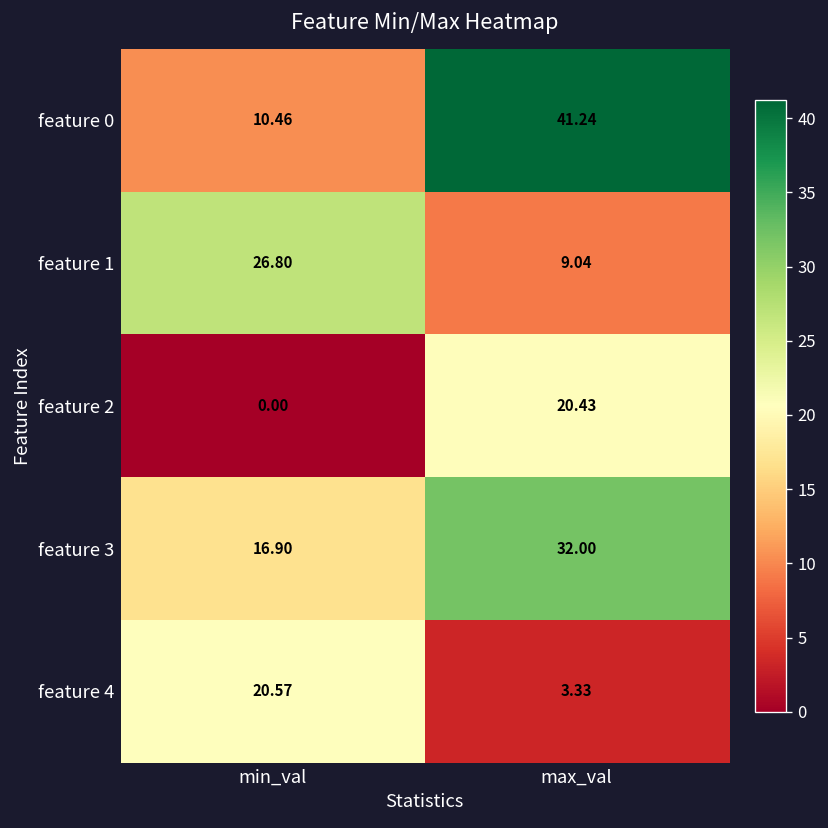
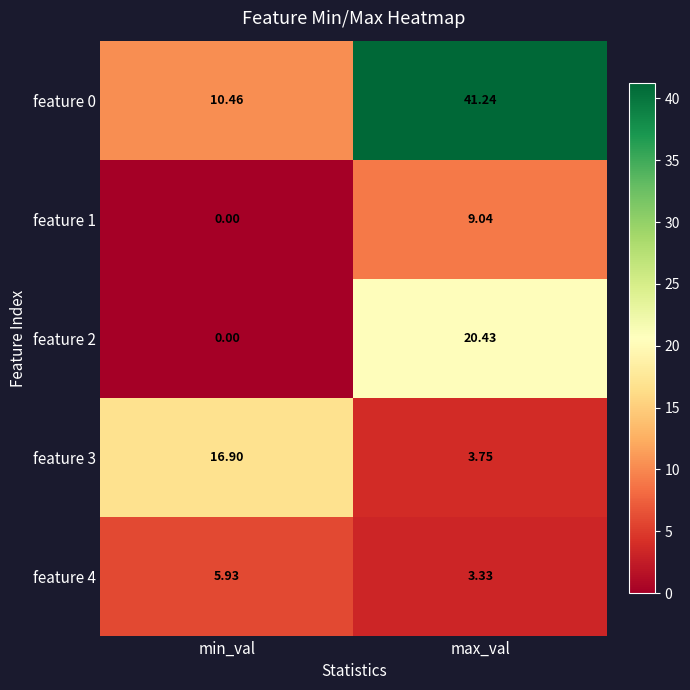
feature 1, min_val: 26.80 -> 0.00
feature 3, max_val: 32.00 -> 3.75
feature 4, min_val: 20.57 -> 5.93
